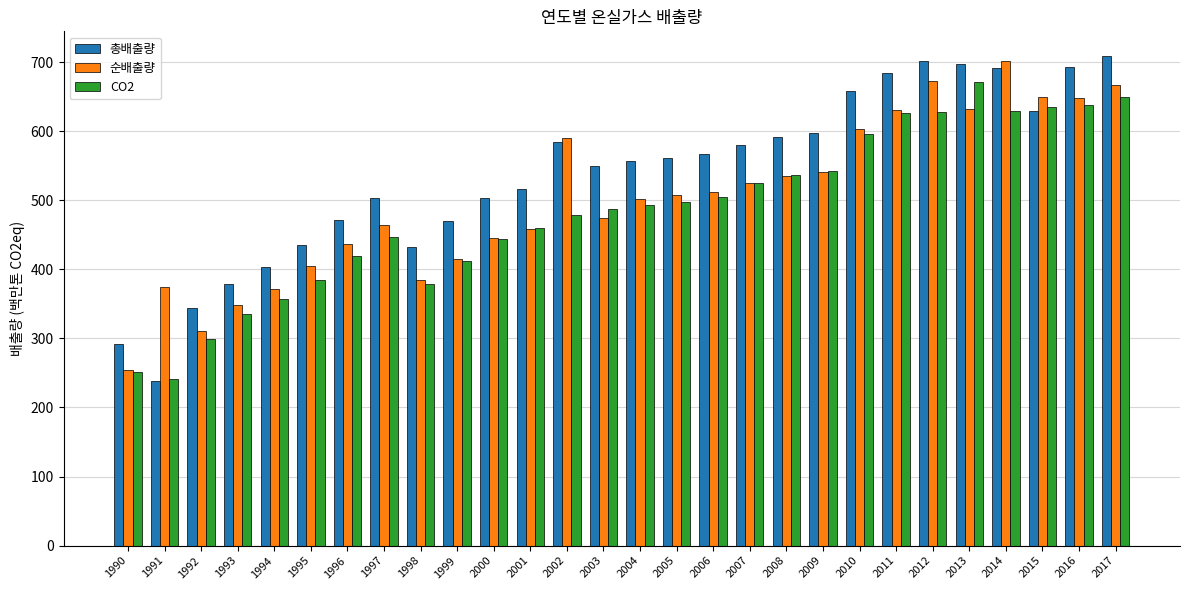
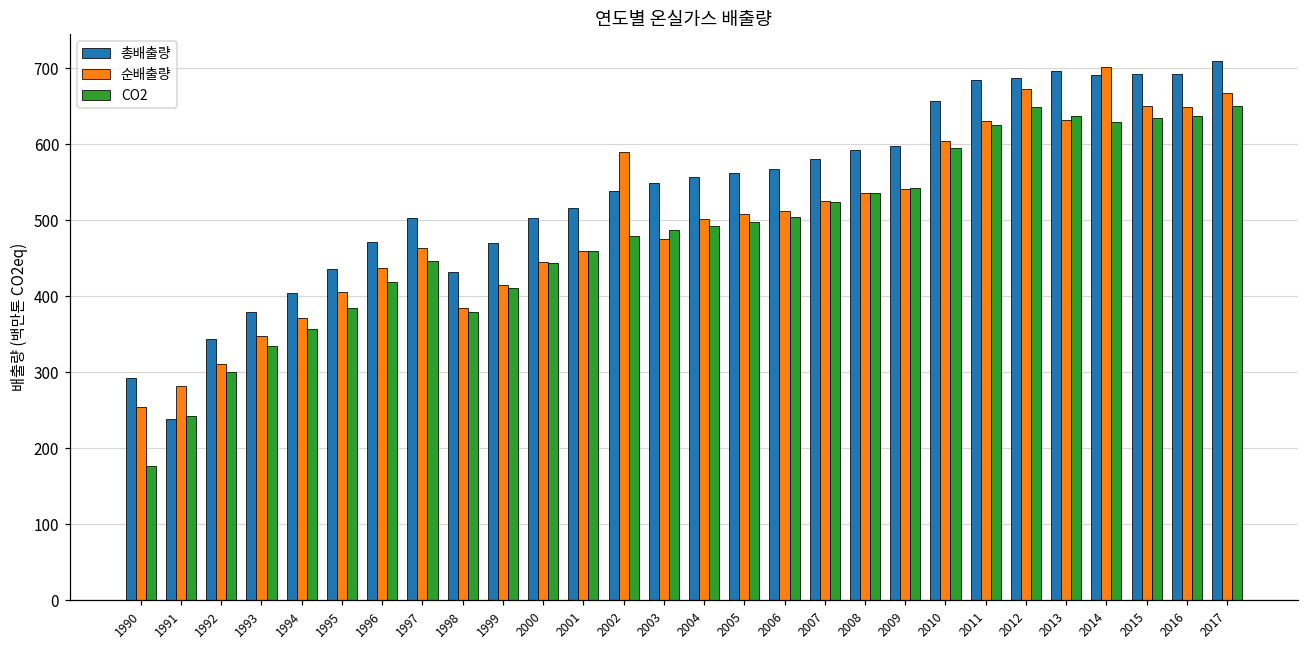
CO2, 1990: 250 -> 180
순배출량, 1991: 370 -> 280
총배출량, 2002: 580 -> 540
총배출량, 2012: 700 -> 690
CO2, 2012: 630 -> 650
CO2, 2013: 670 -> 640
총배출량, 2015: 630 -> 690
